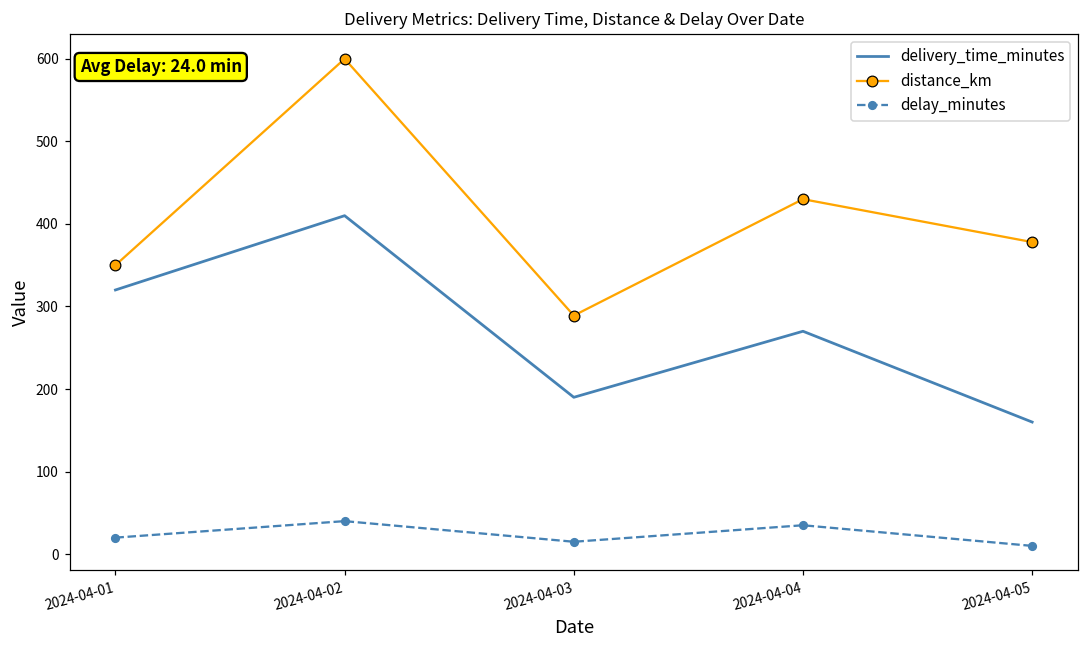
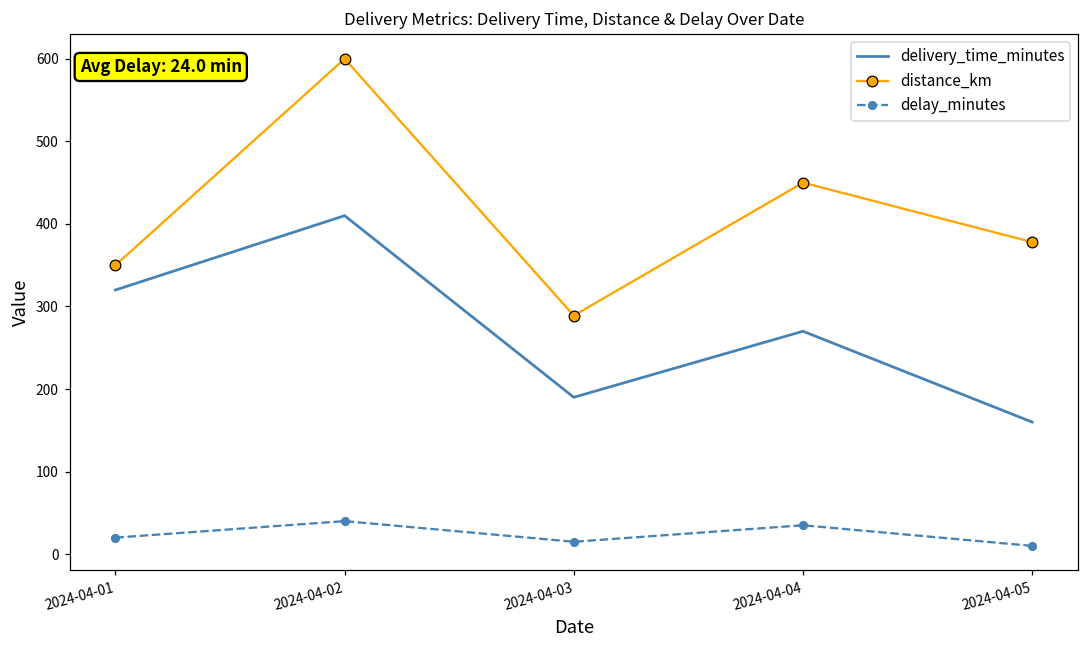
distance_km, 2024-04-04: 430 -> 450
